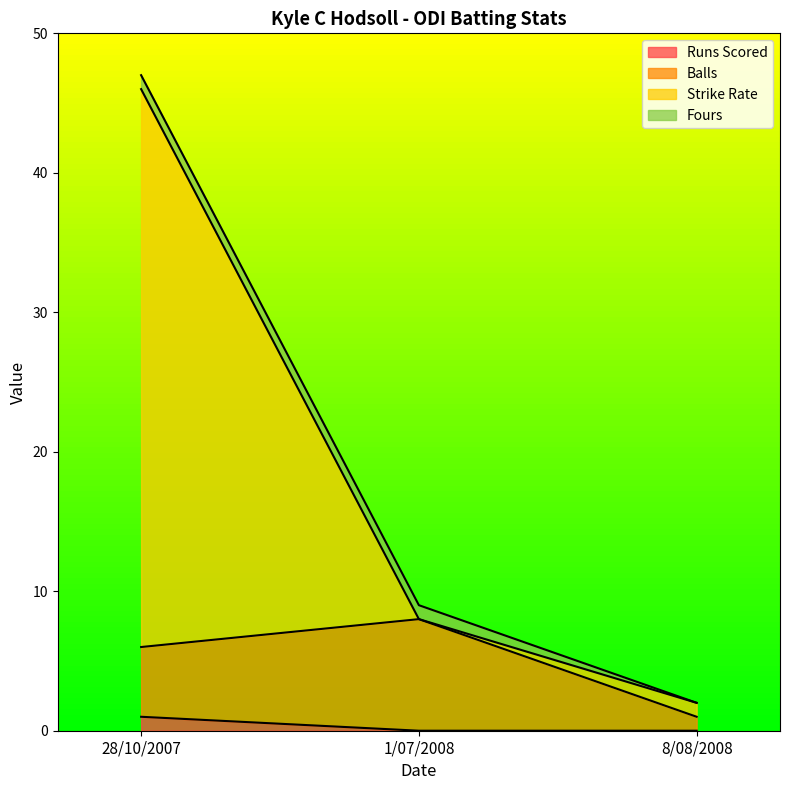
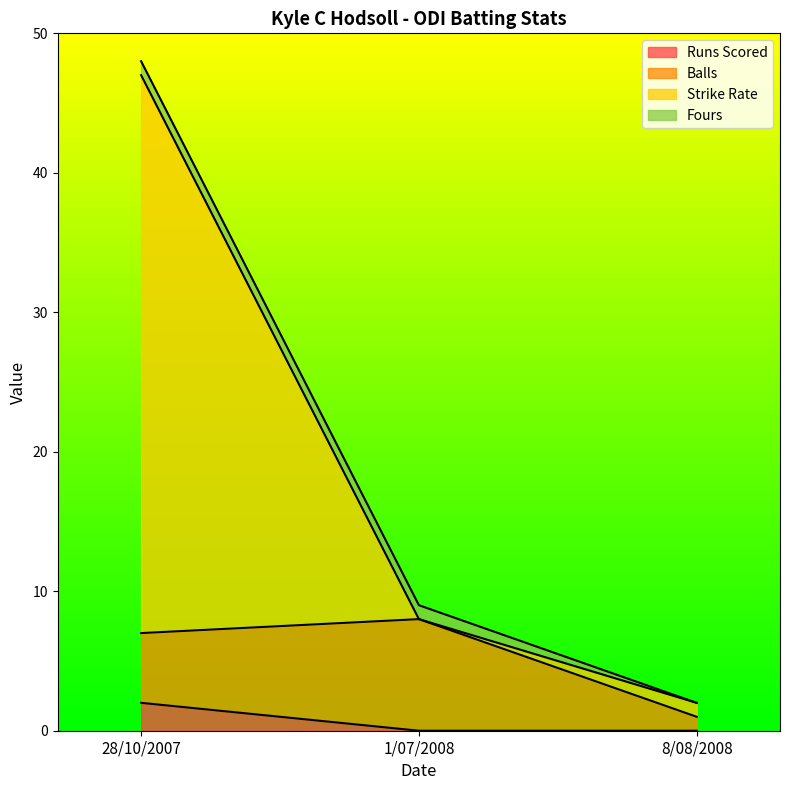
Runs Scored, 28/10/2007: 1 -> 2
